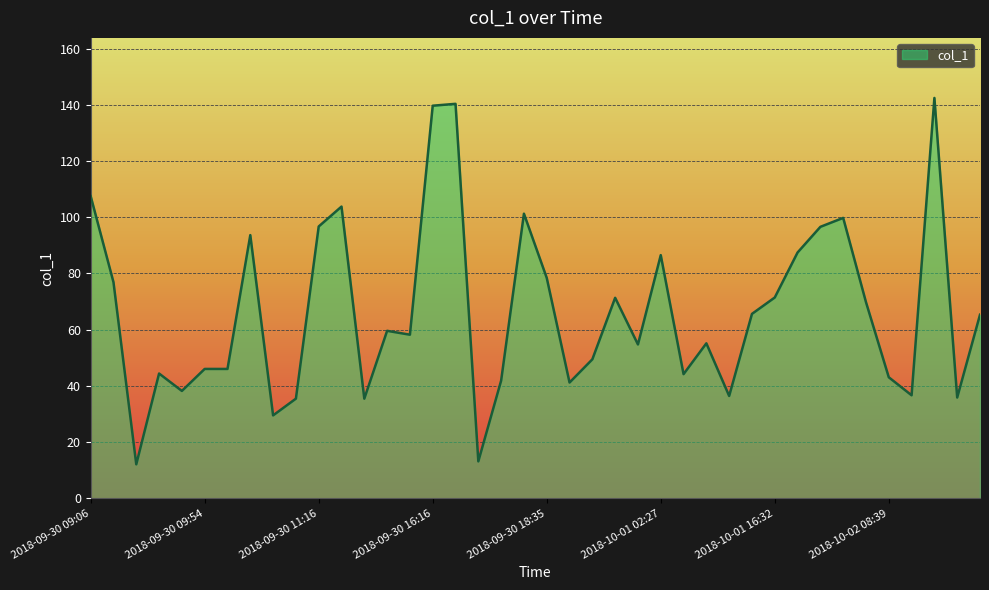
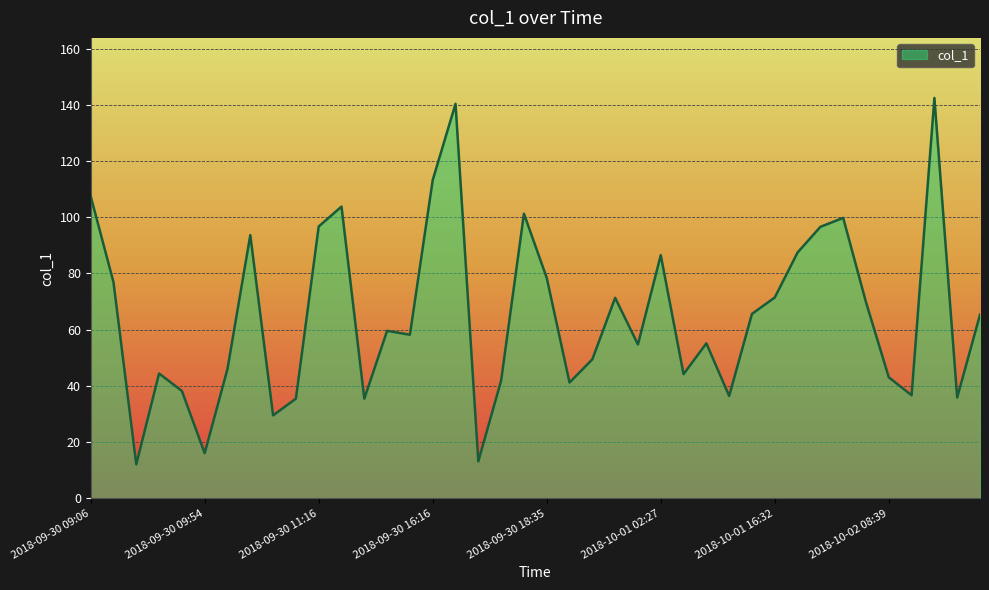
2018-09-30 09:54: 46 -> 16
2018-09-30 16:16: 140 -> 113
